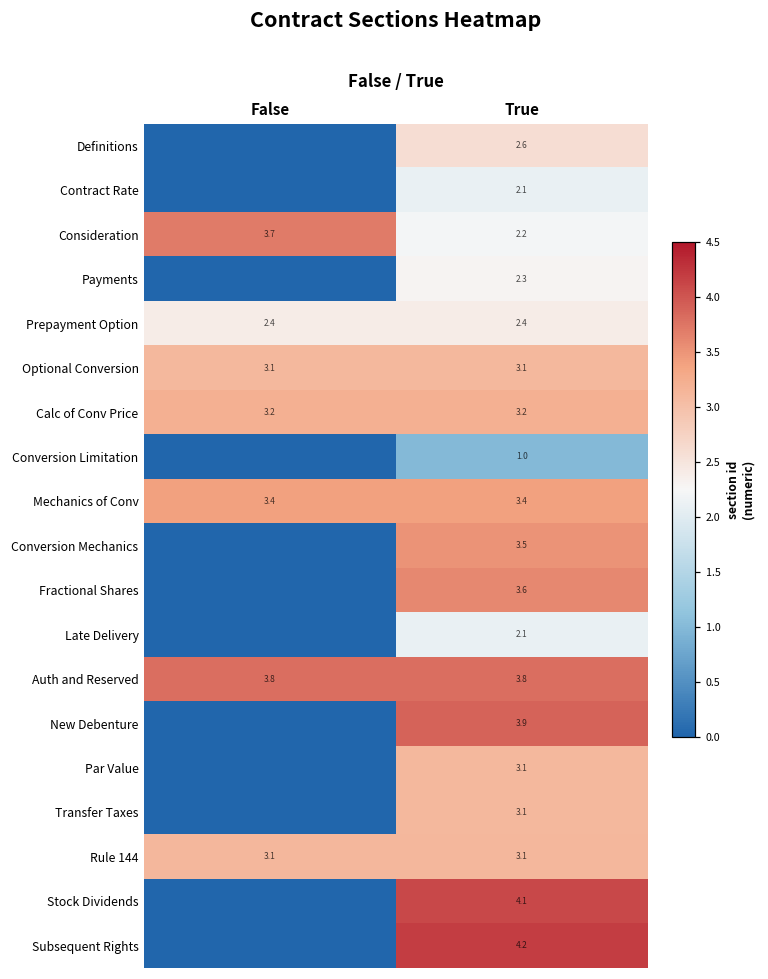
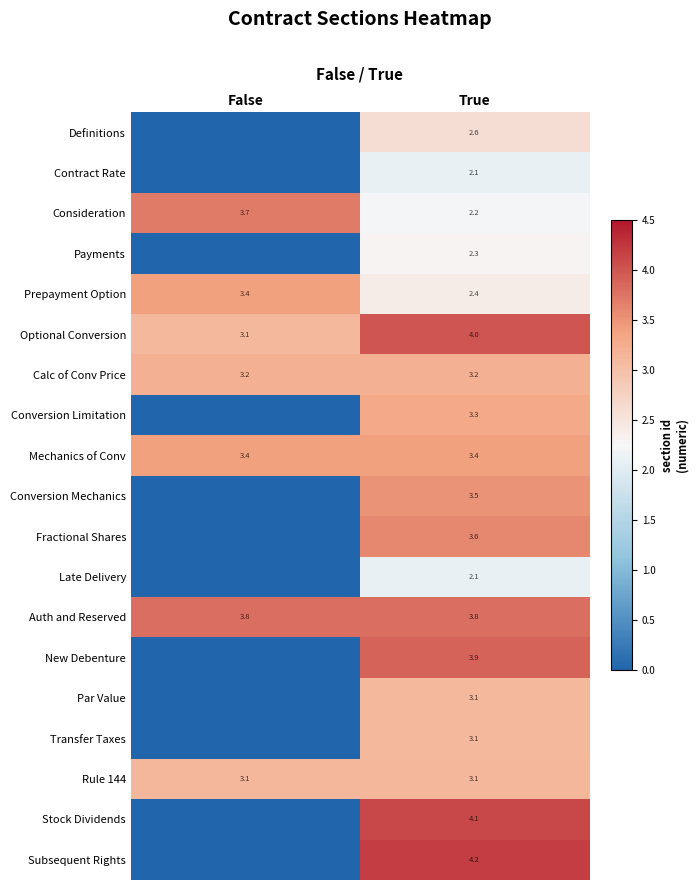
Prepayment Option, False: 2.4 -> 3.4
Optional Conversion, True: 3.1 -> 4.0
Conversion Limitation, True: 1.0 -> 3.3
